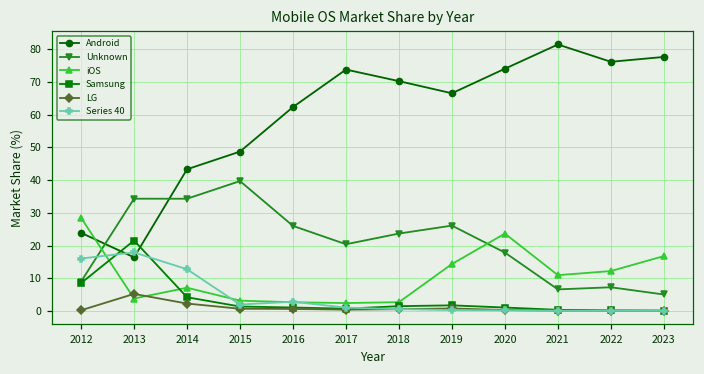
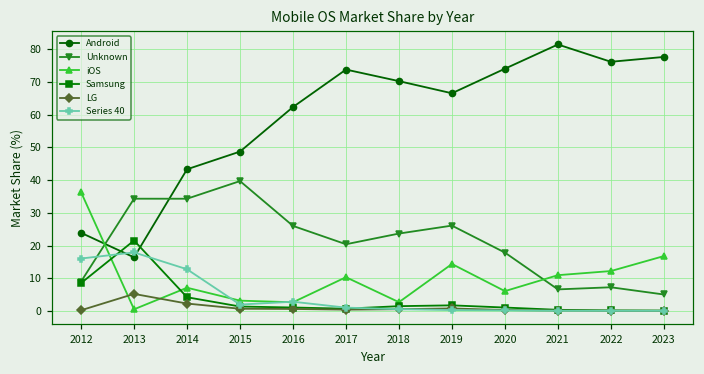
iOS, 2012: 28 -> 36
iOS, 2013: 4 -> 1
iOS, 2017: 2 -> 10
iOS, 2020: 24 -> 6
